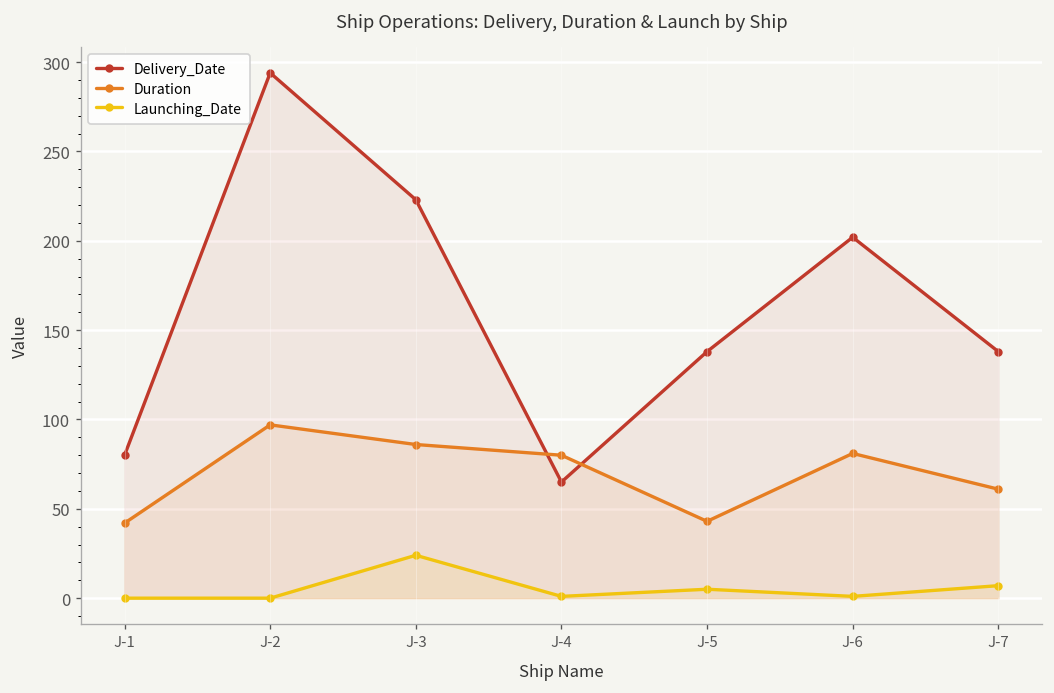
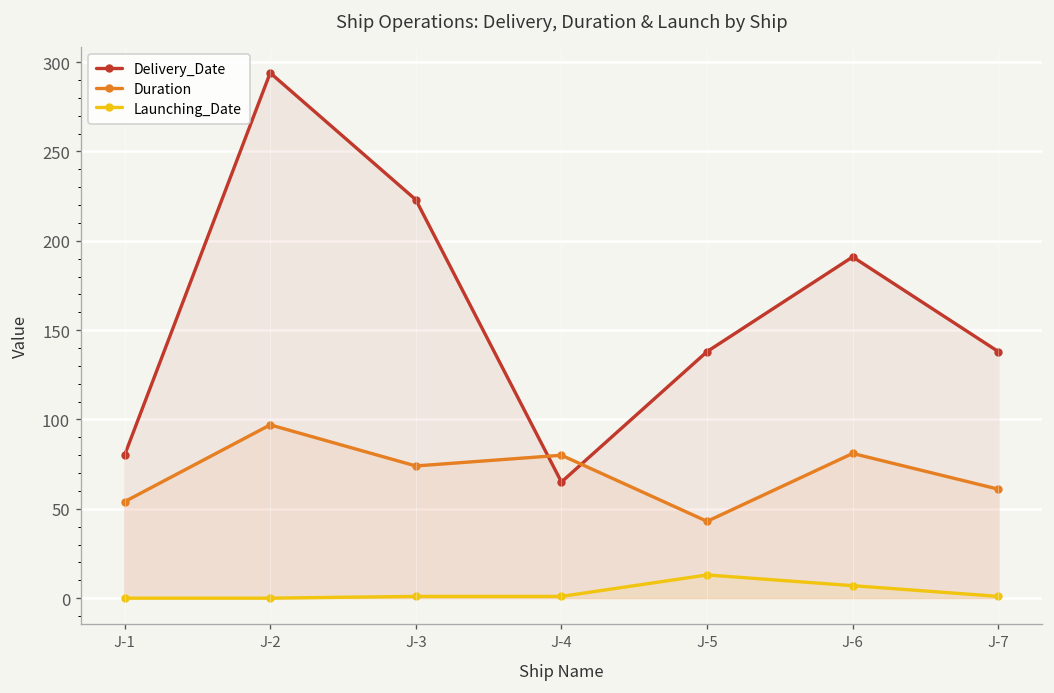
Duration, J-1: 42 -> 54
Duration, J-3: 86 -> 74
Launching_Date, J-3: 24 -> 1
Launching_Date, J-5: 5 -> 13
Delivery_Date, J-6: 202 -> 191
Launching_Date, J-6: 1 -> 7
Launching_Date, J-7: 7 -> 1
